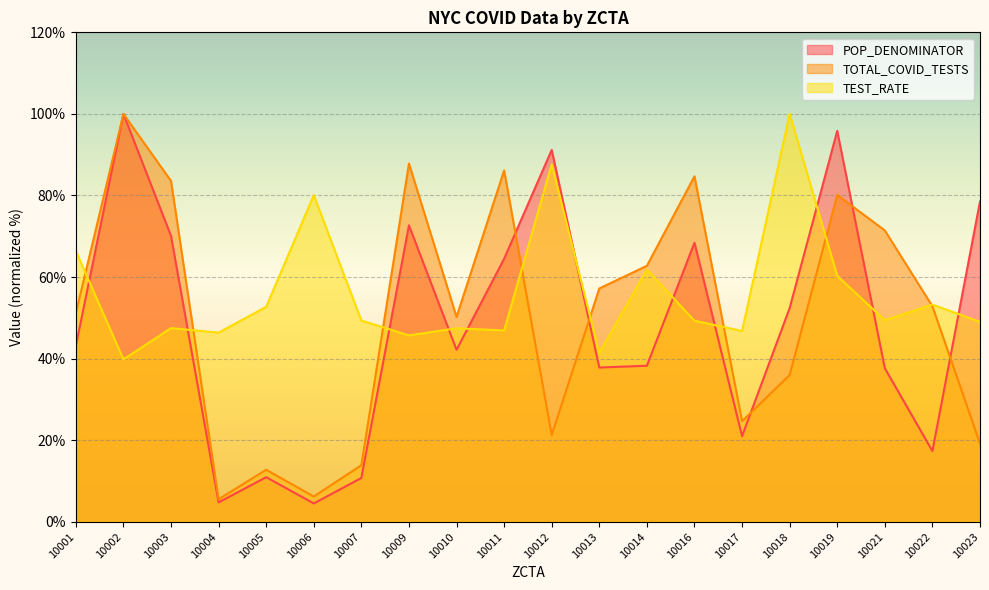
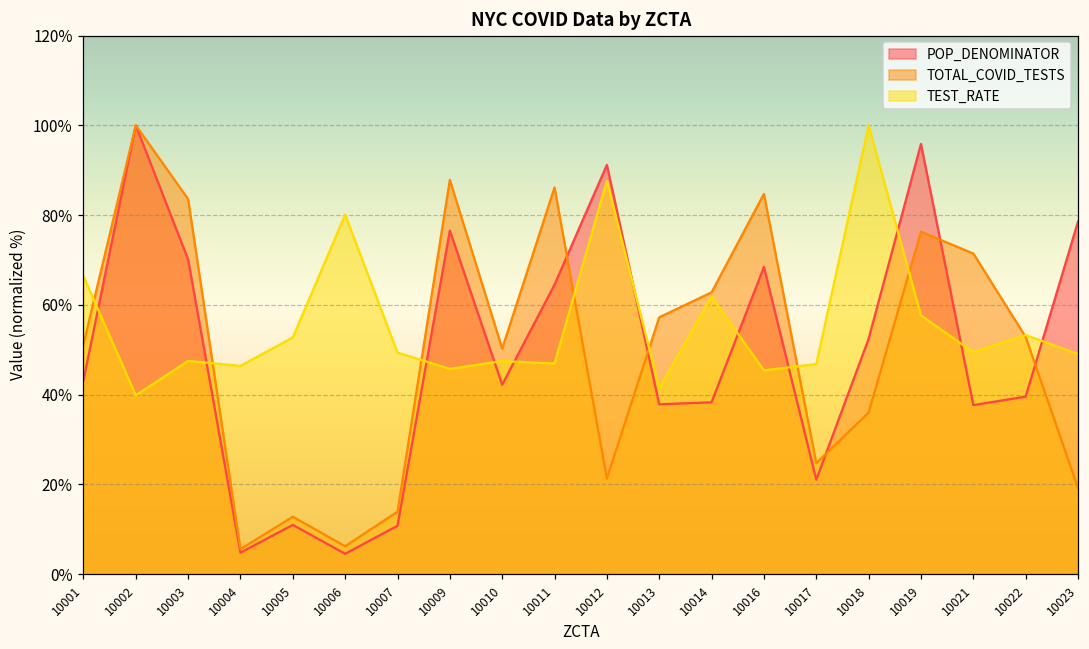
POP_DENOMINATOR, 10009: 73% -> 77%
TEST_RATE, 10016: 49% -> 45%
TOTAL_COVID_TESTS, 10019: 80% -> 76%
TEST_RATE, 10019: 60% -> 58%
POP_DENOMINATOR, 10022: 17% -> 40%
